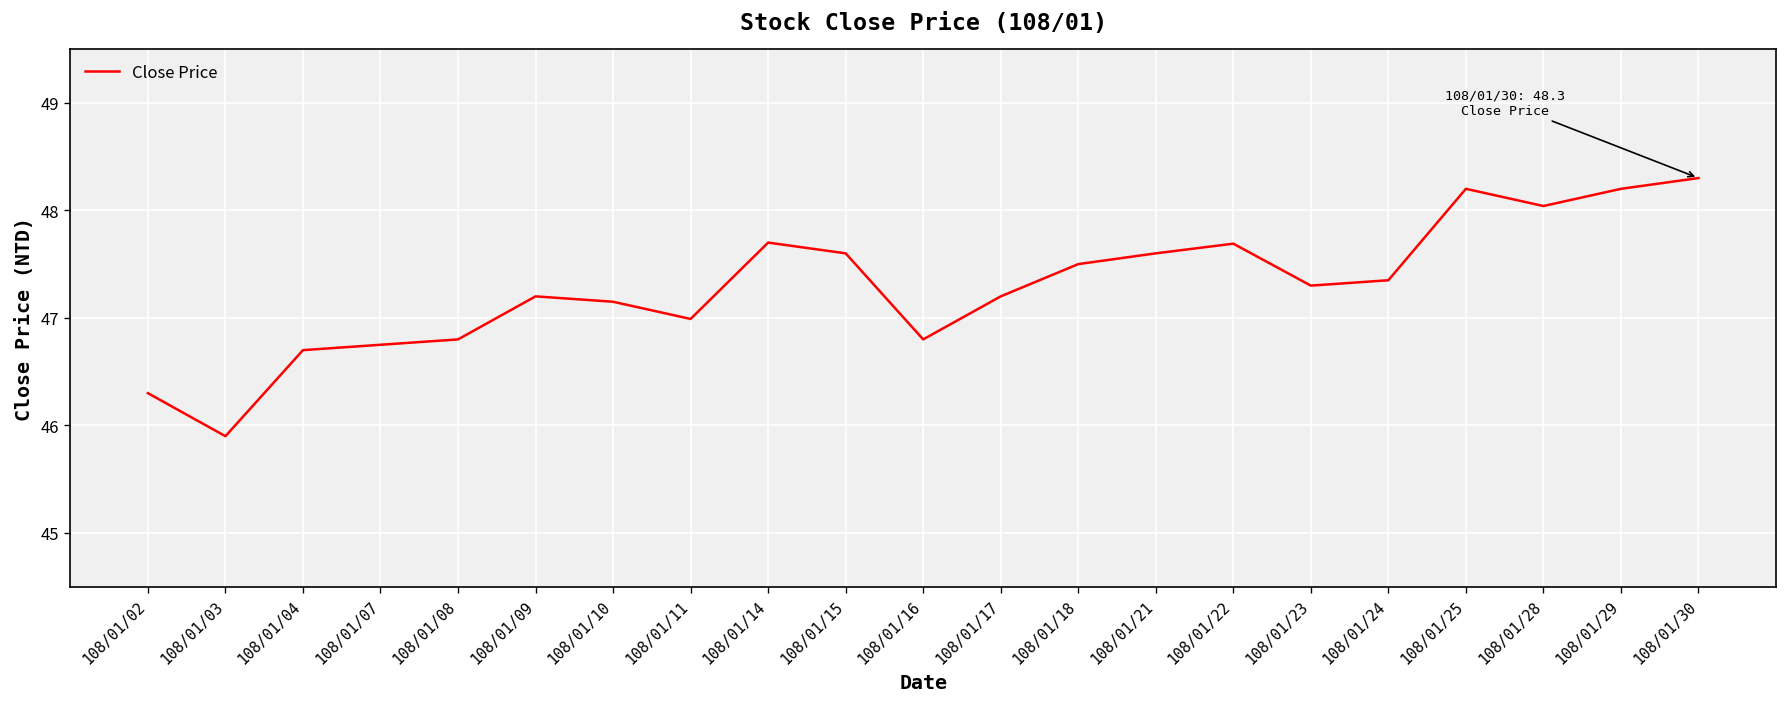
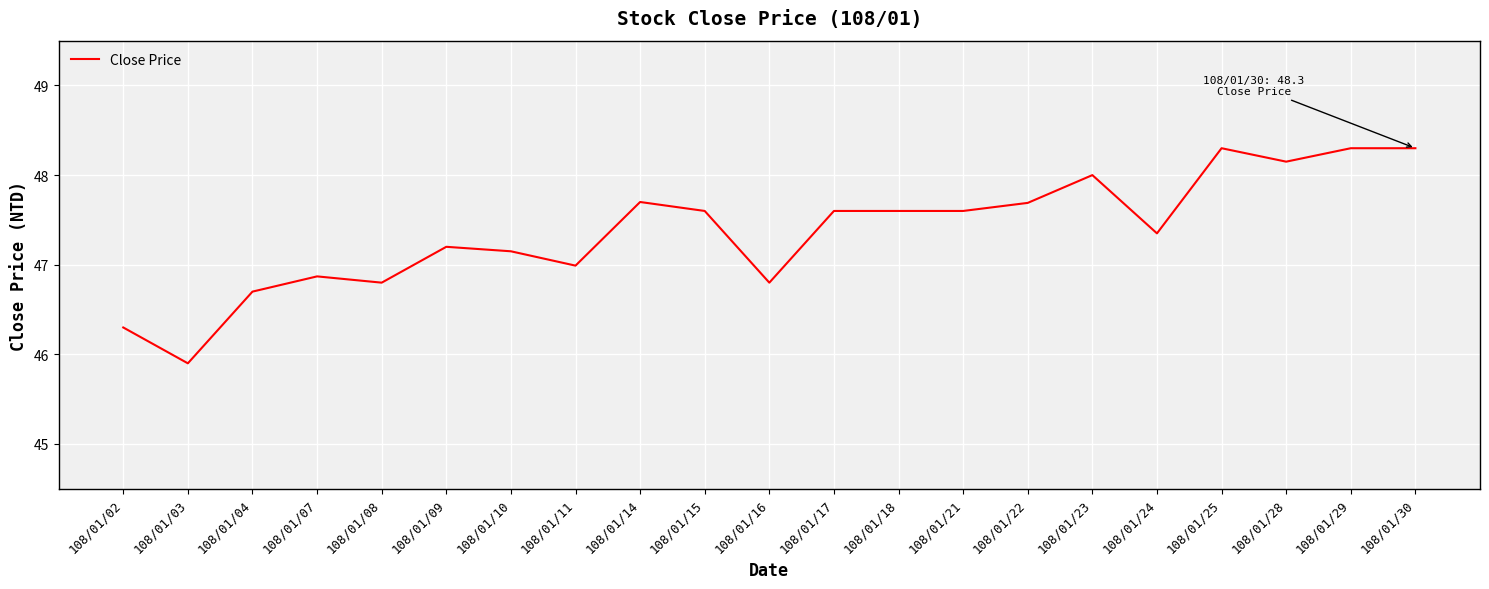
108/01/07: 46.8 -> 46.9
108/01/17: 47.2 -> 47.6
108/01/18: 47.5 -> 47.6
108/01/23: 47.3 -> 48.0
108/01/25: 48.2 -> 48.3
108/01/28: 48.0 -> 48.2
108/01/29: 48.2 -> 48.3
